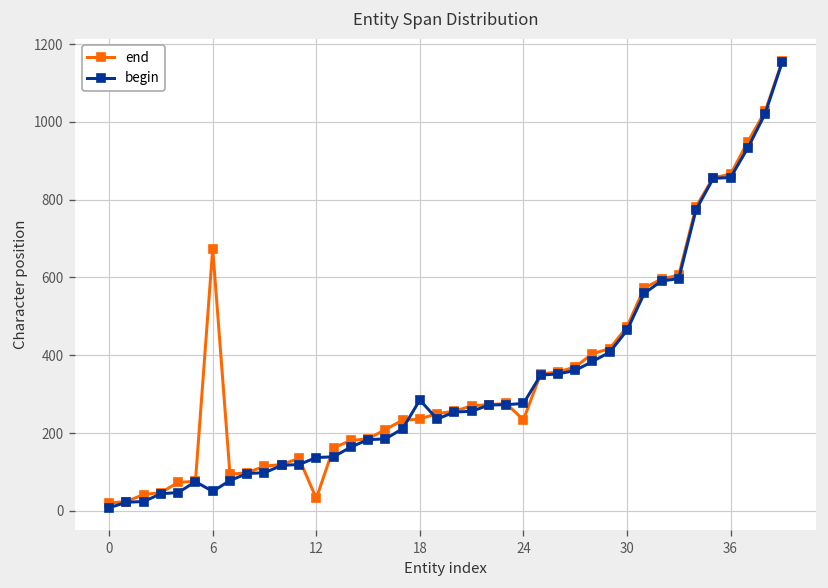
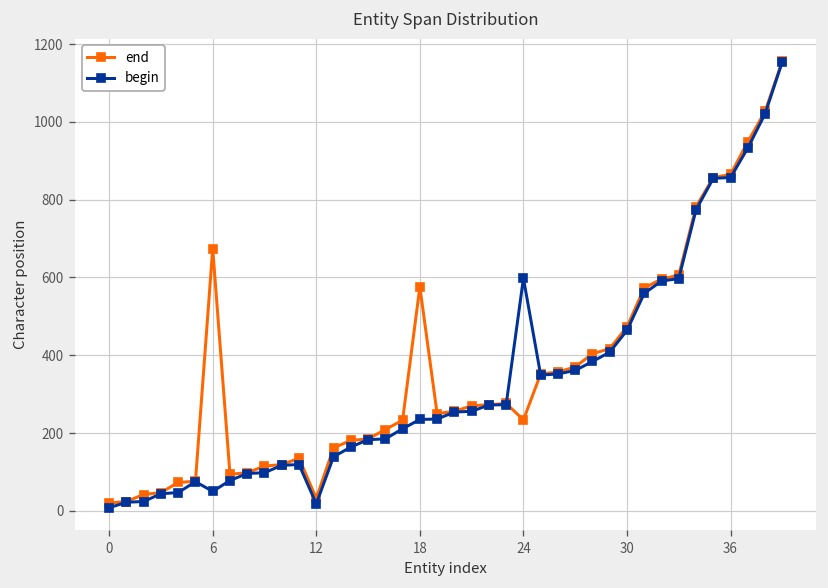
begin, 12: 140 -> 20
end, 18: 240 -> 580
begin, 18: 290 -> 240
begin, 24: 280 -> 600
